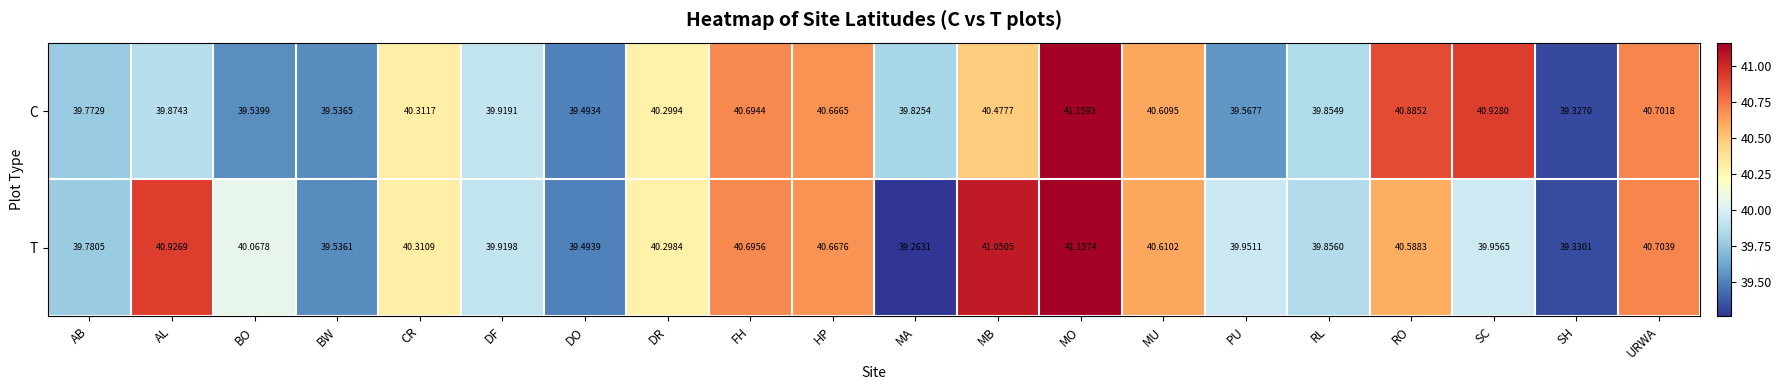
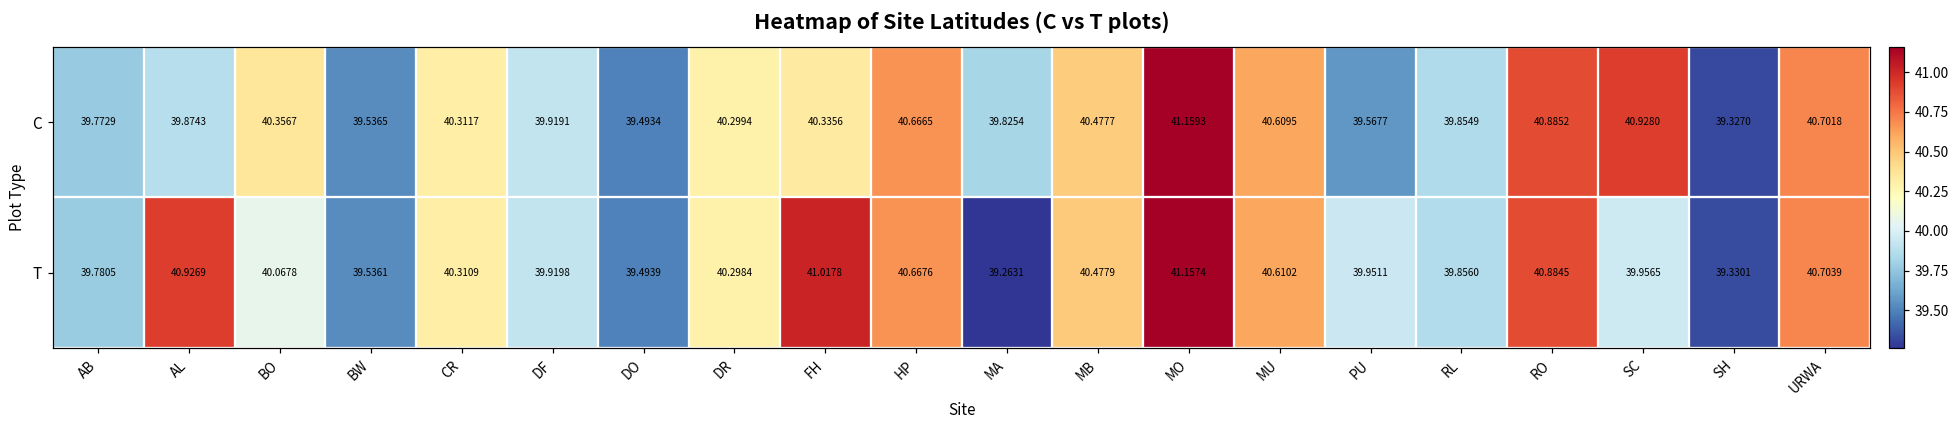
C, BO: 39.5399 -> 40.3567
C, FH: 40.6944 -> 40.3356
T, FH: 40.6956 -> 41.0178
T, MB: 41.0505 -> 40.4779
T, RO: 40.5883 -> 40.8845
